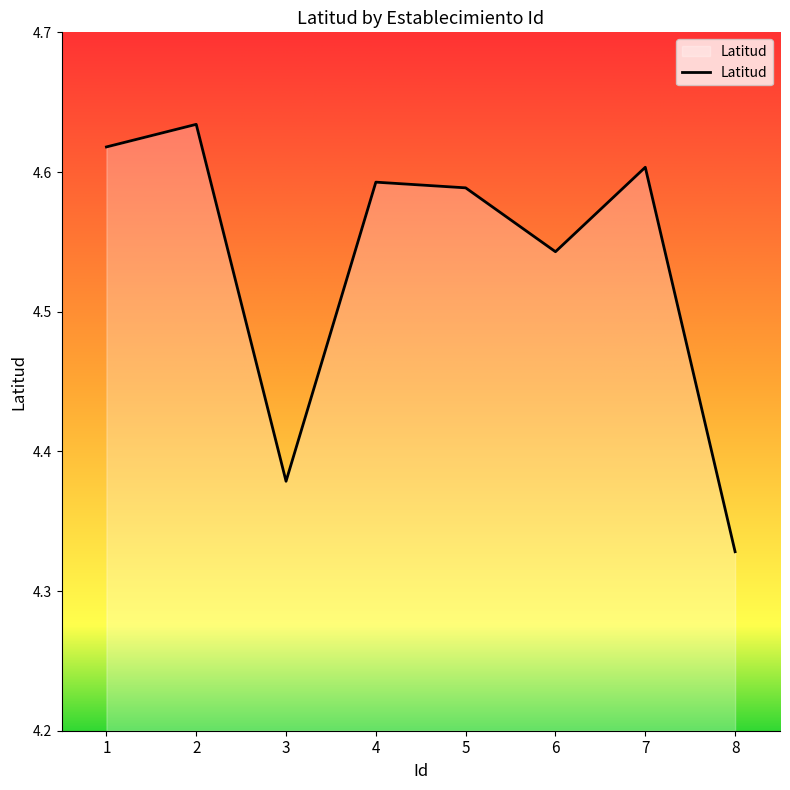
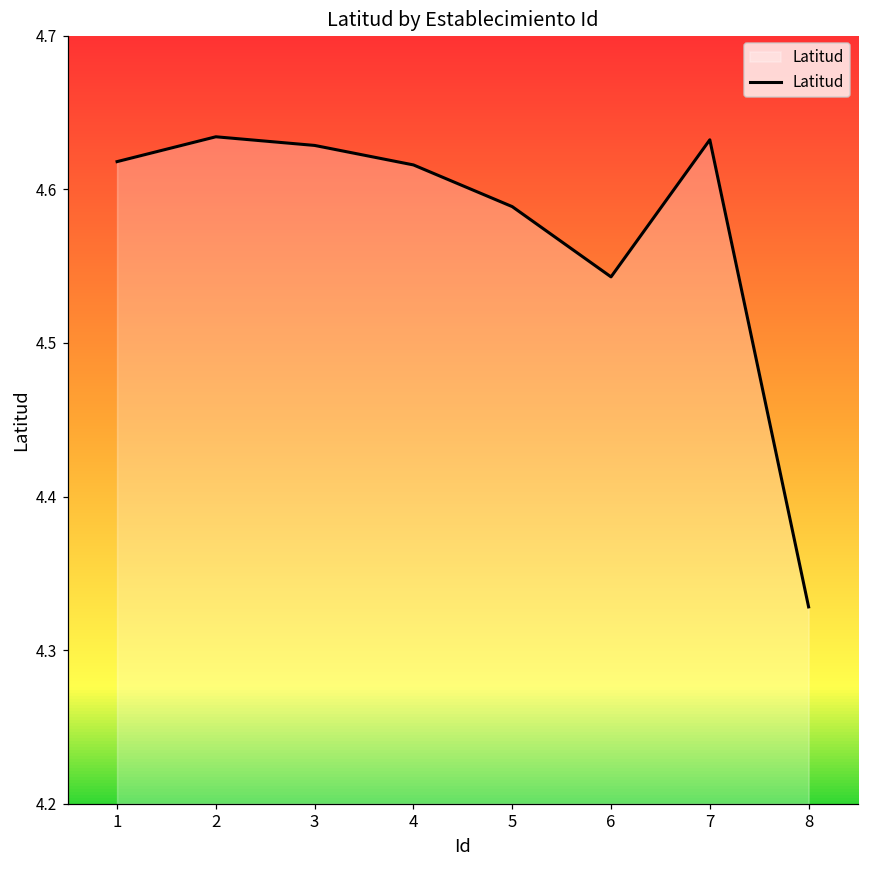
3: 4.379 -> 4.628
4: 4.593 -> 4.616
7: 4.603 -> 4.632
